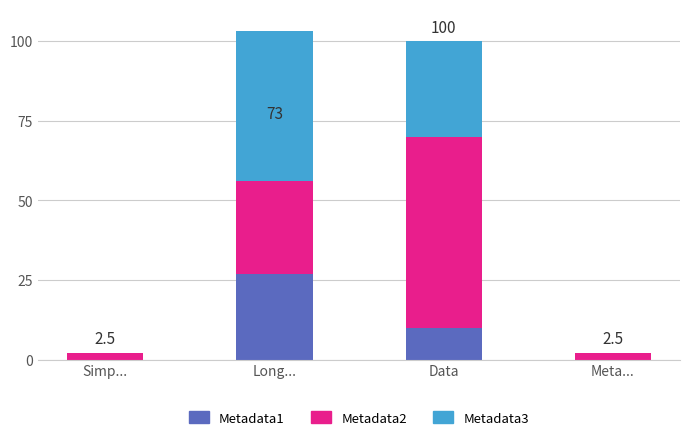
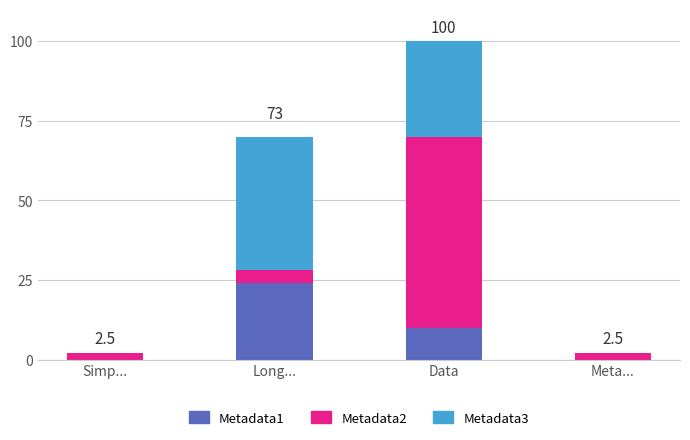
Metadata1, Long...: 27 -> 24
Metadata2, Long...: 29 -> 4
Metadata3, Long...: 47 -> 42
